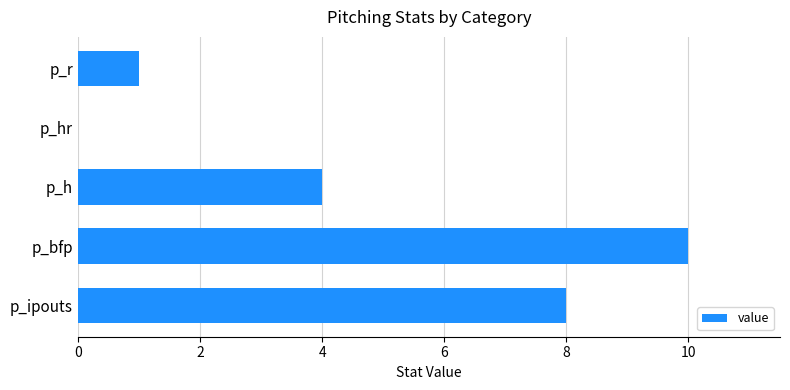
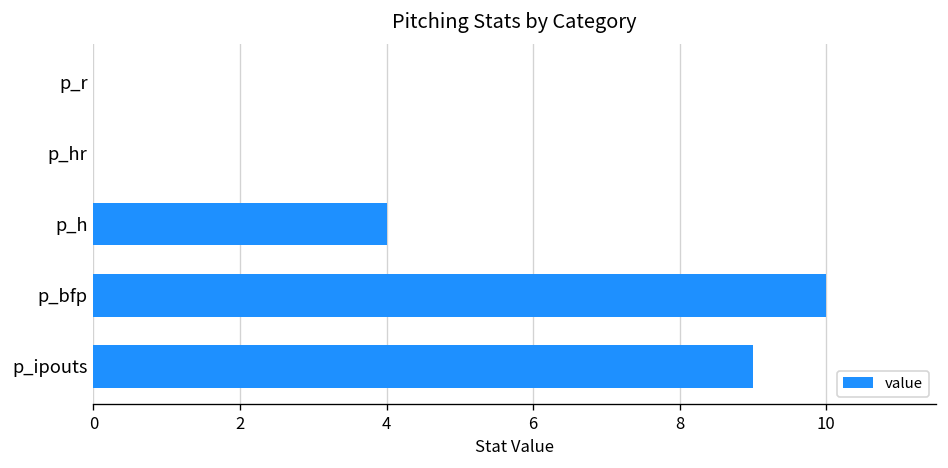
p_r: 1 -> 0
p_ipouts: 8 -> 9
